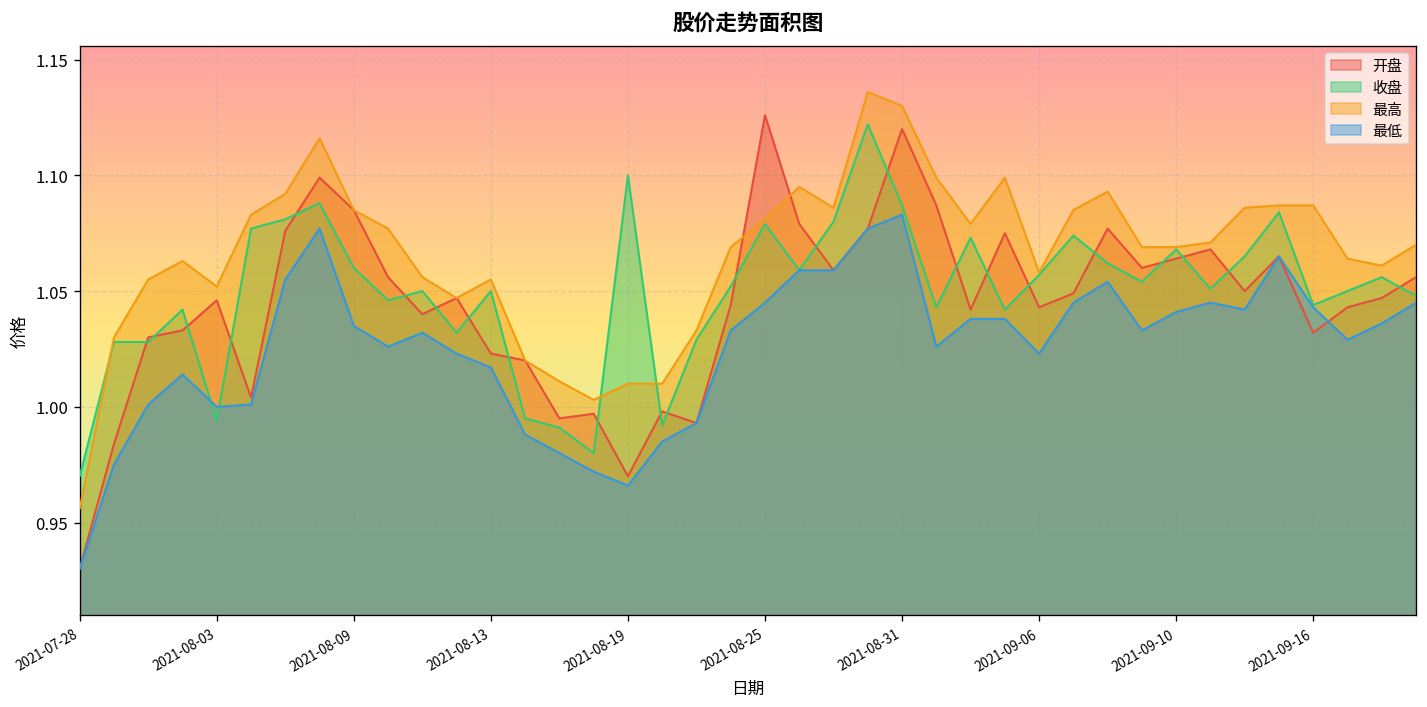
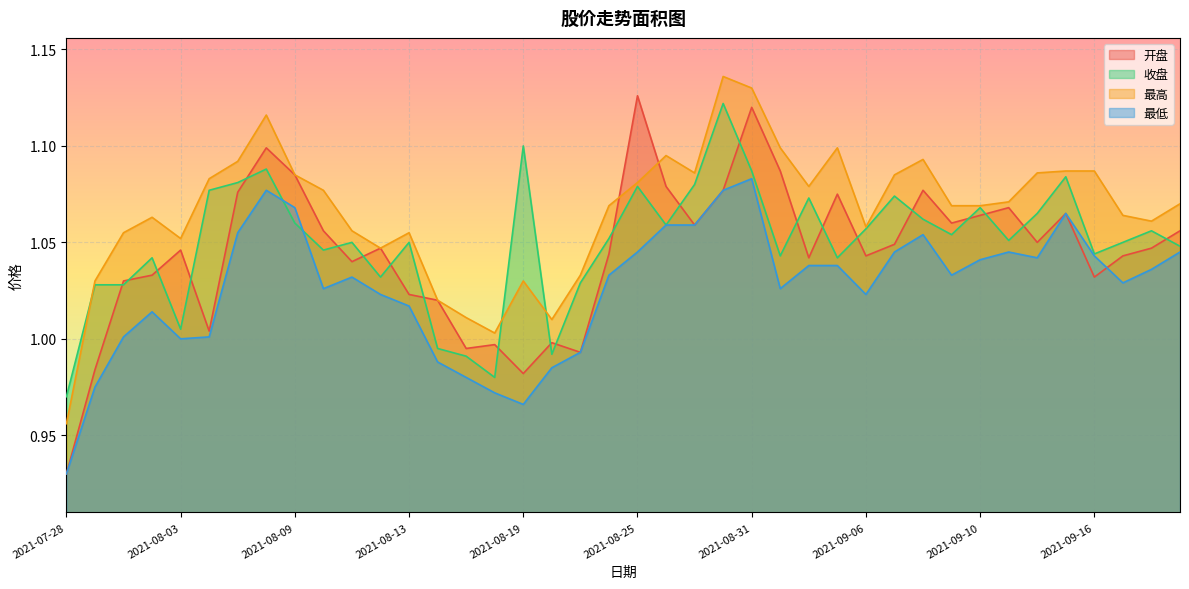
收盘, 2021-08-03: 0.994 -> 1.005
最低, 2021-08-09: 1.035 -> 1.068
开盘, 2021-08-19: 0.970 -> 0.982
最高, 2021-08-19: 1.01 -> 1.03
